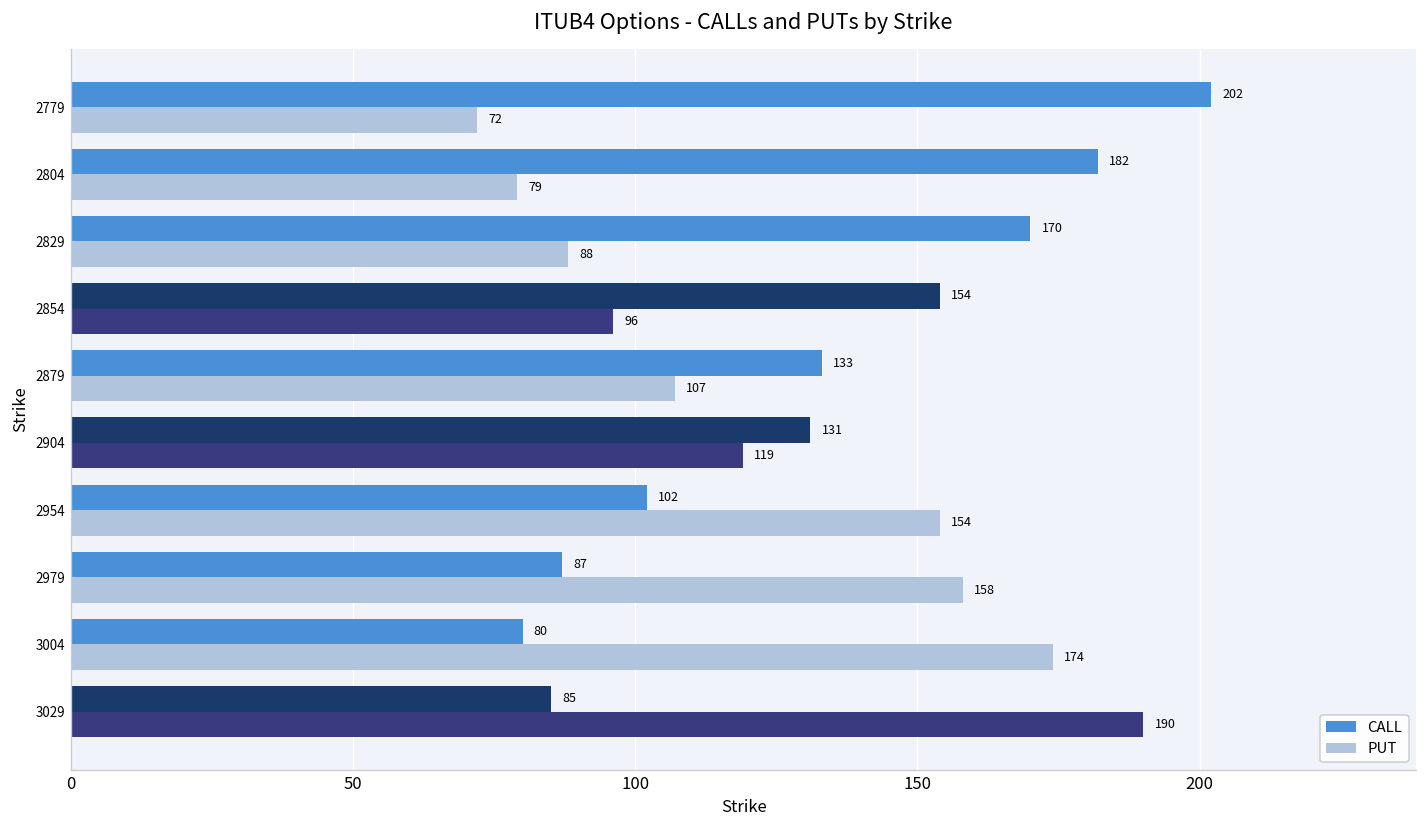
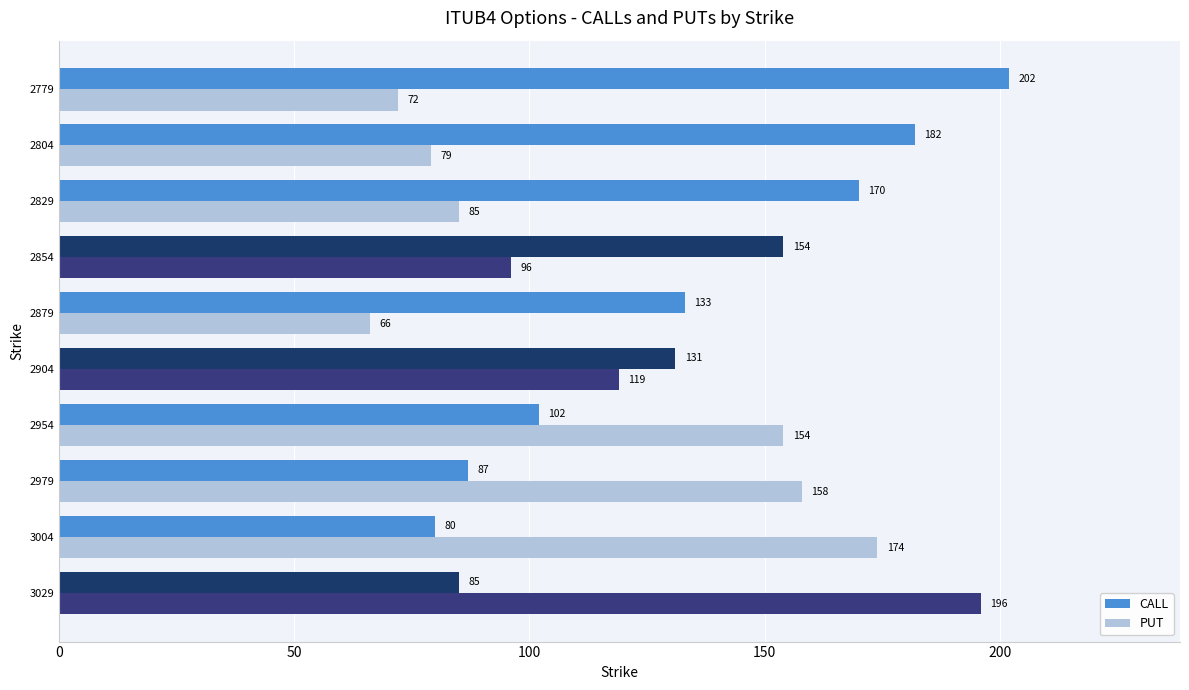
PUT, 2829: 88 -> 85
PUT, 2879: 107 -> 66
PUT, 3029: 190 -> 196
